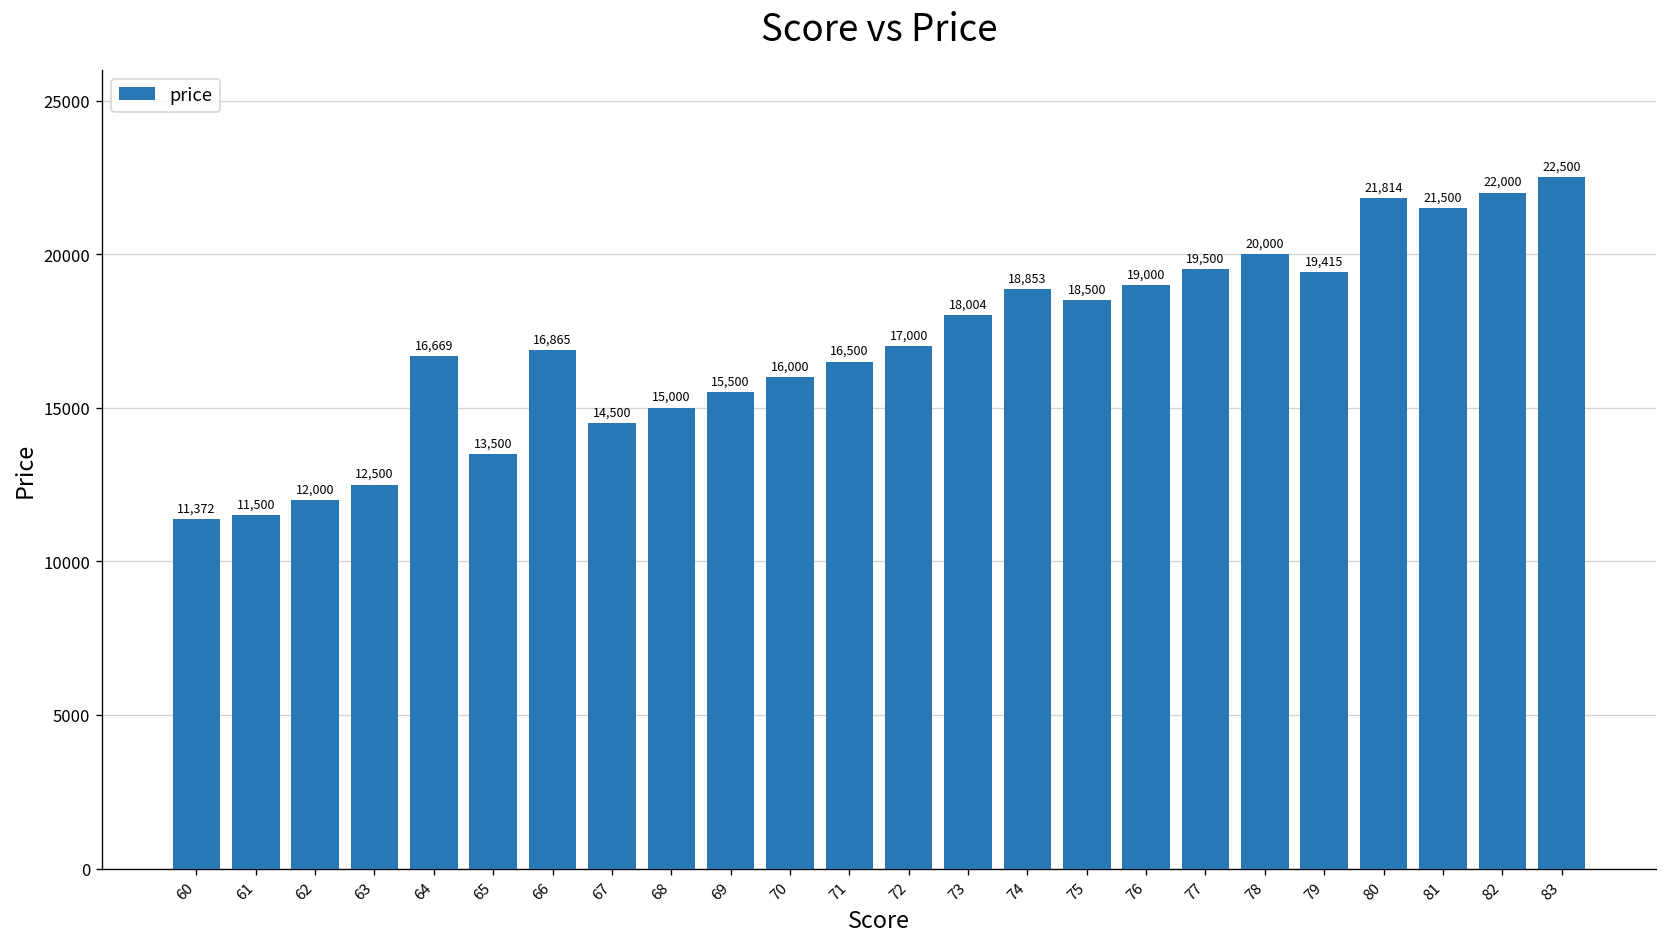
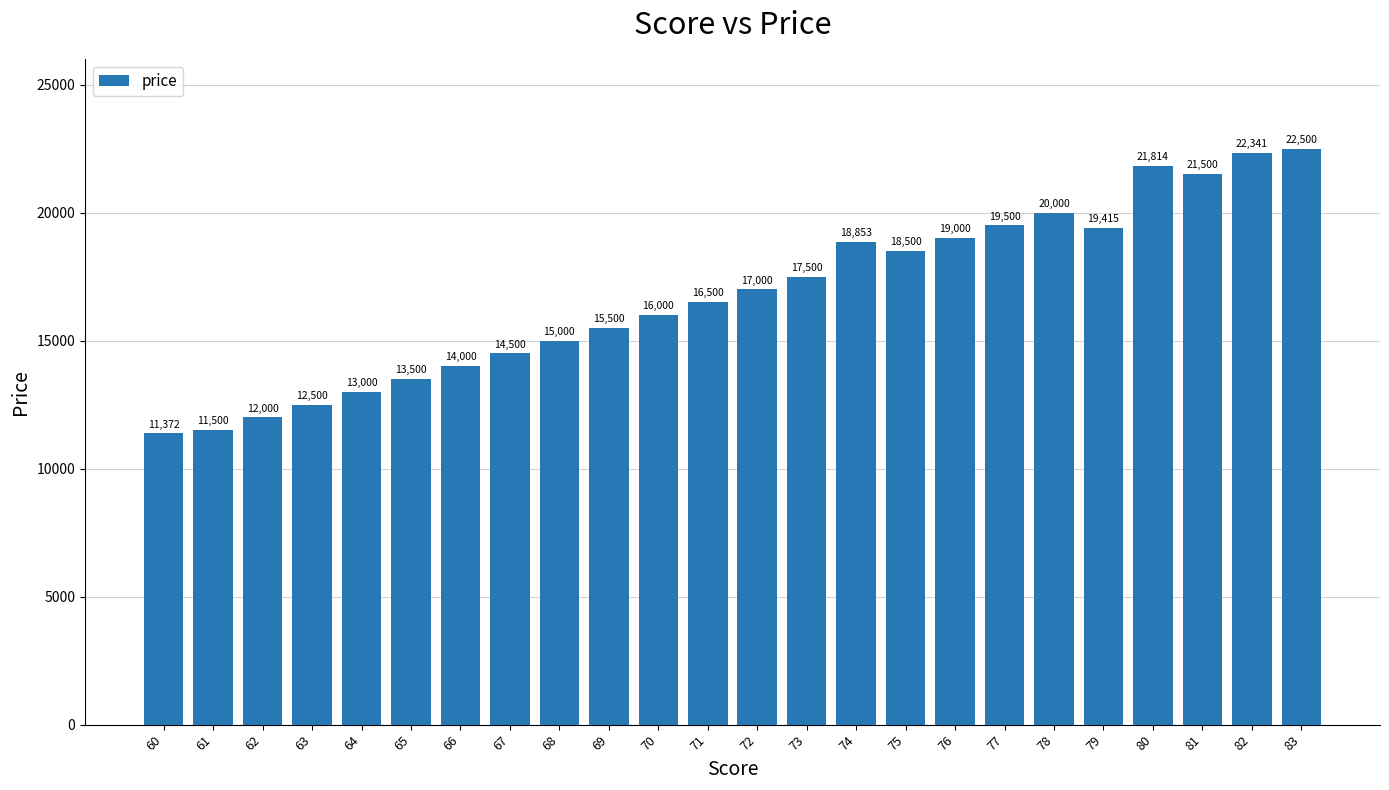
64: 16,669 -> 13,000
66: 16,865 -> 14,000
73: 18,004 -> 17,500
82: 22,000 -> 22,341
